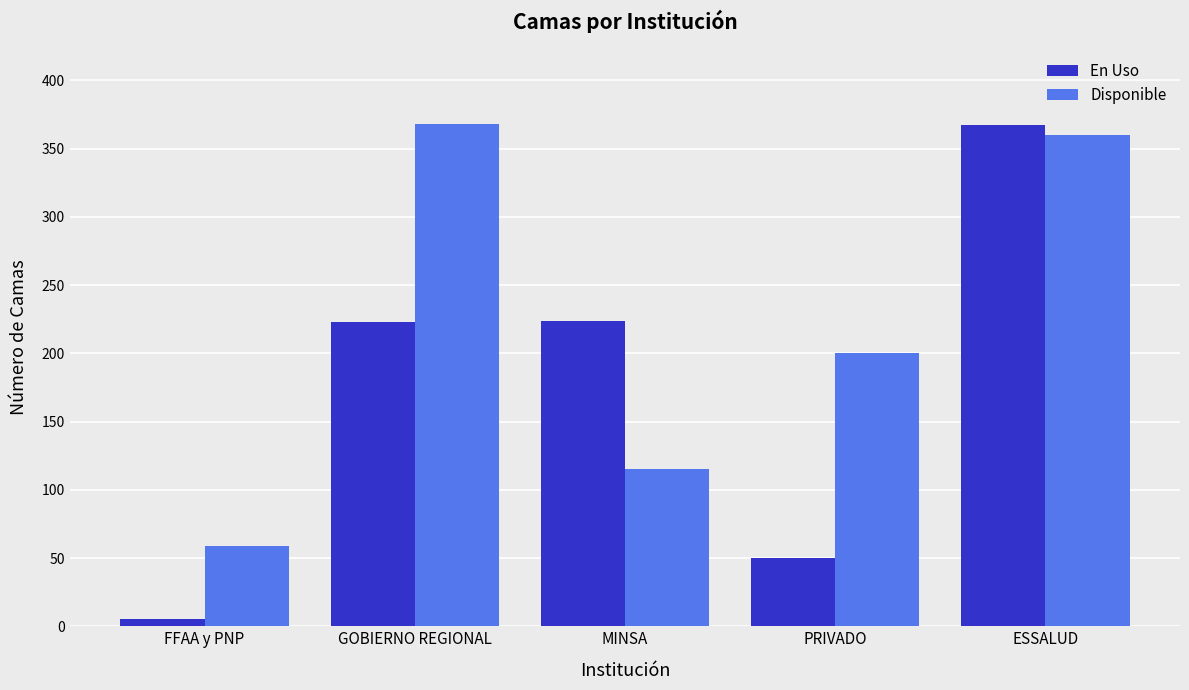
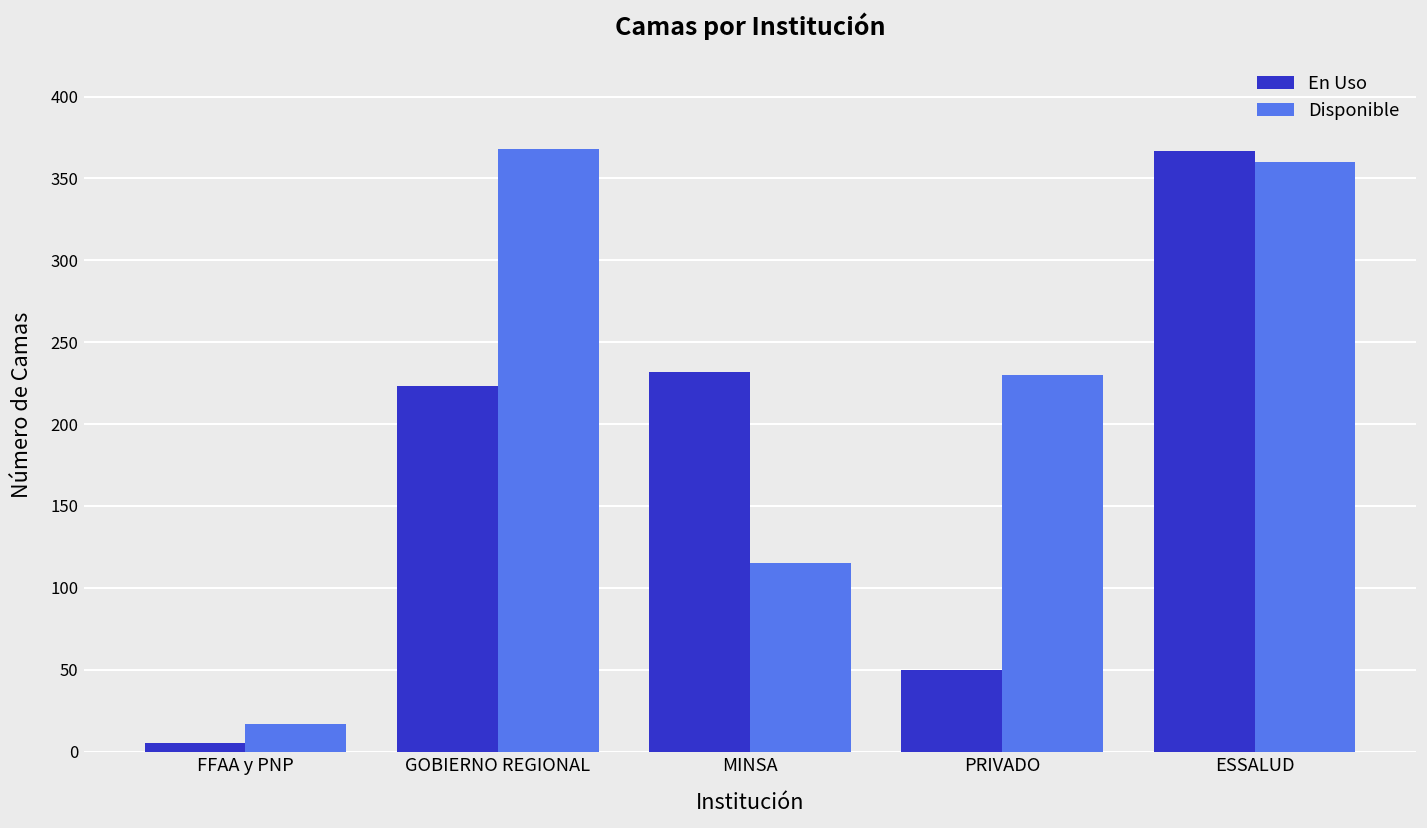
Disponible, FFAA y PNP: 59 -> 17
En Uso, MINSA: 224 -> 232
Disponible, PRIVADO: 200 -> 230
